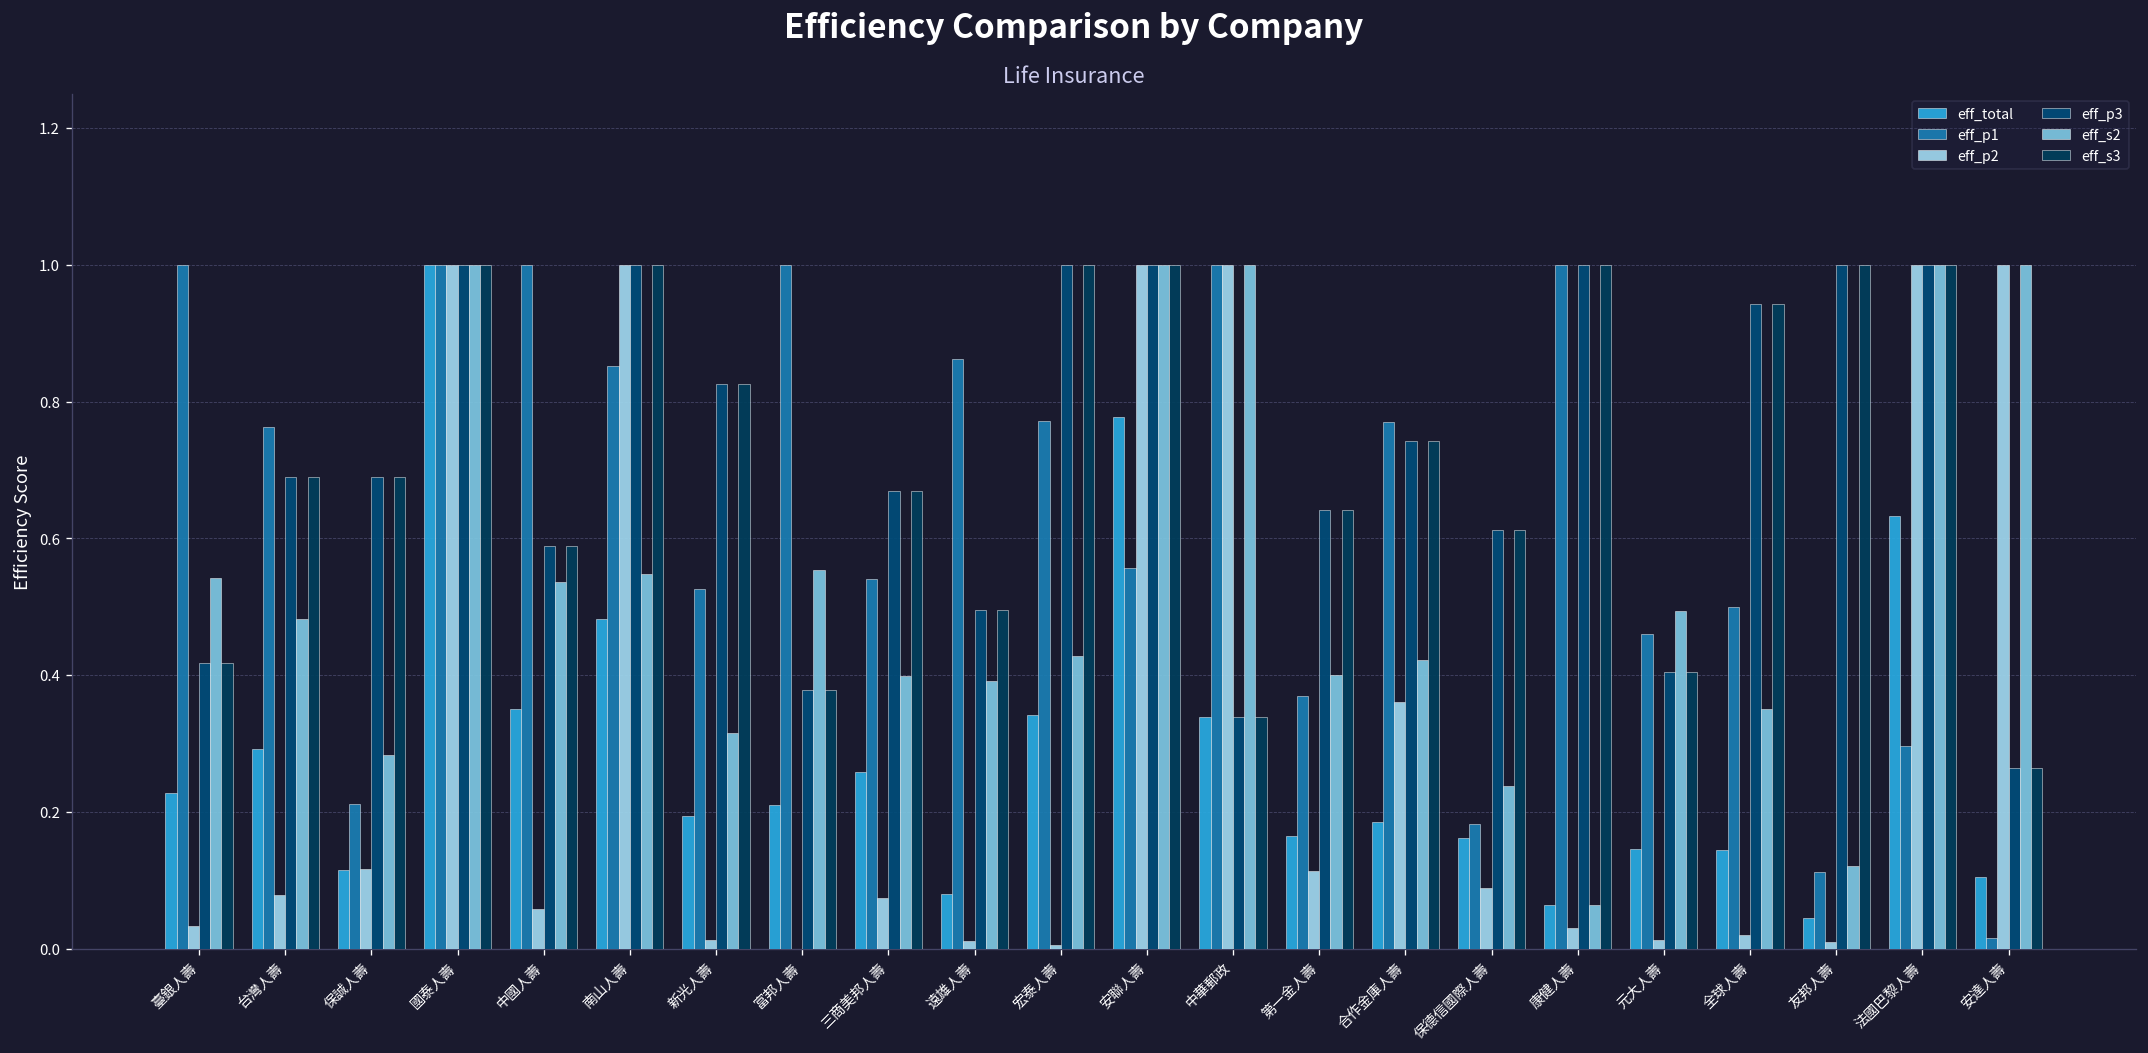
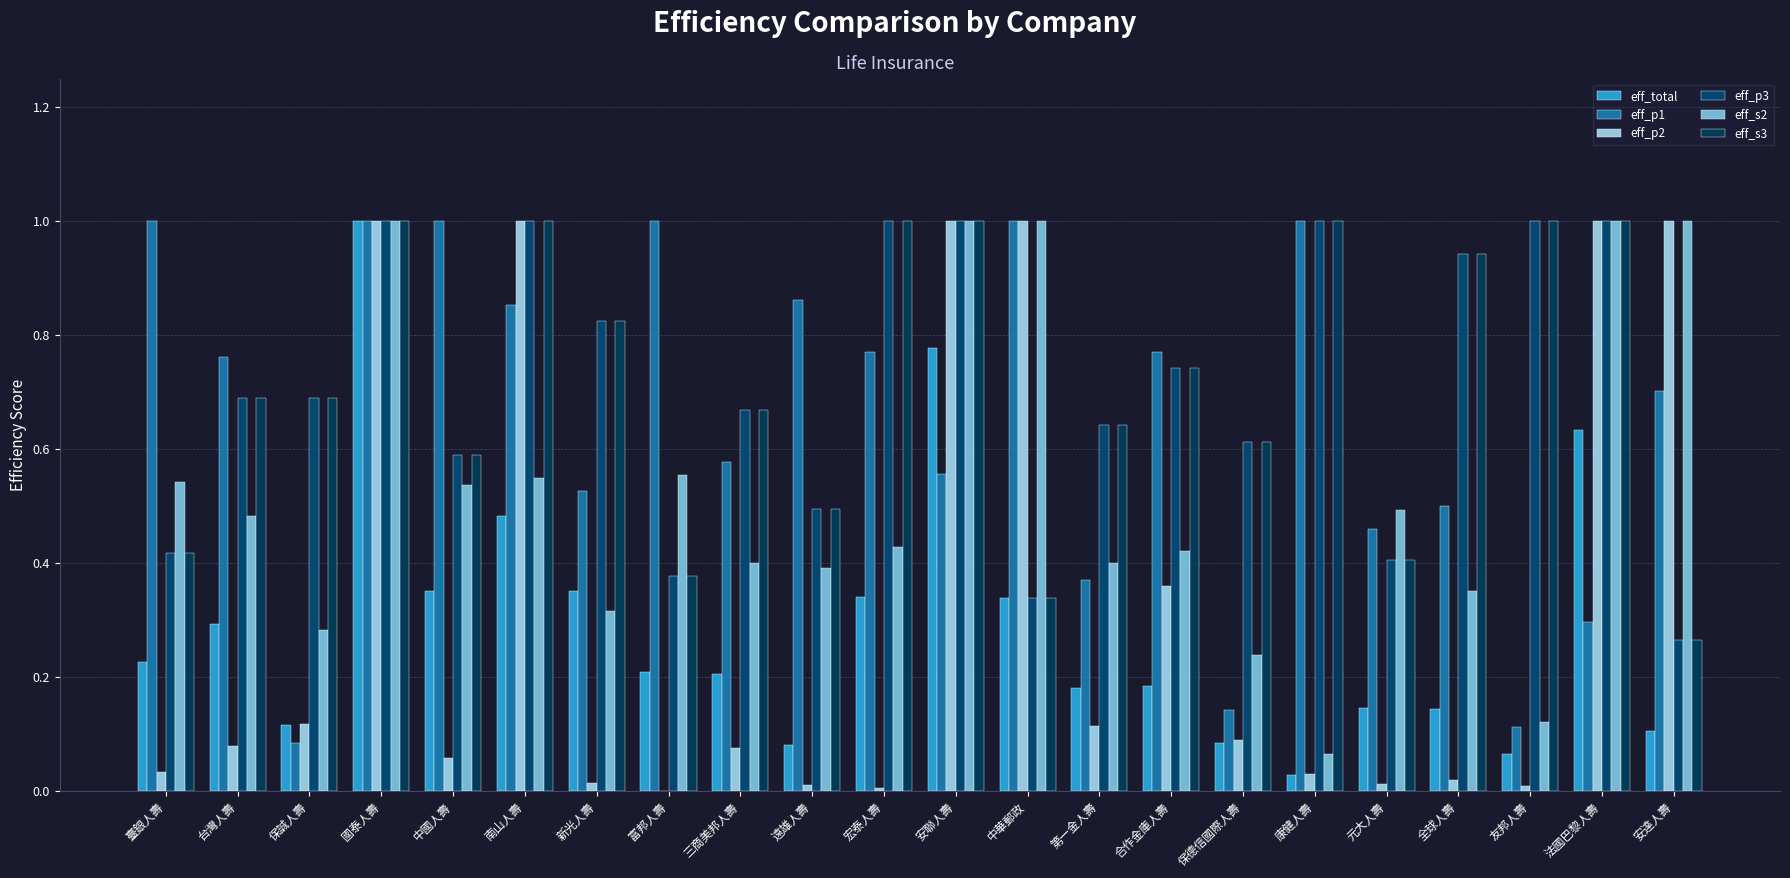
eff_p1, 保誠人壽: 0.21 -> 0.08
eff_total, 新光人壽: 0.19 -> 0.35
eff_total, 三商美邦人壽: 0.26 -> 0.20
eff_p1, 三商美邦人壽: 0.54 -> 0.58
eff_total, 第一金人壽: 0.16 -> 0.18
eff_total, 保德信國際人壽: 0.16 -> 0.08
eff_p1, 保德信國際人壽: 0.18 -> 0.14
eff_total, 康健人壽: 0.06 -> 0.03
eff_total, 友邦人壽: 0.04 -> 0.07
eff_p1, 安達人壽: 0.01 -> 0.70
